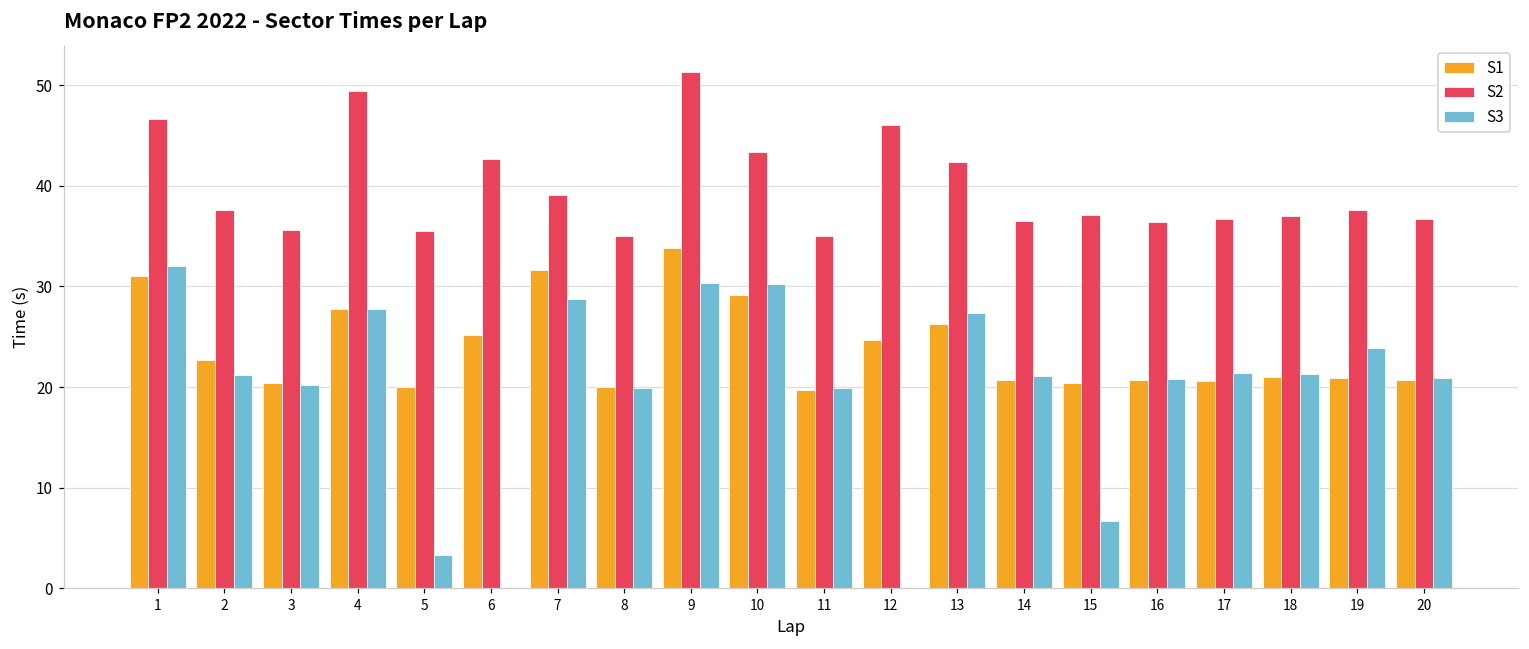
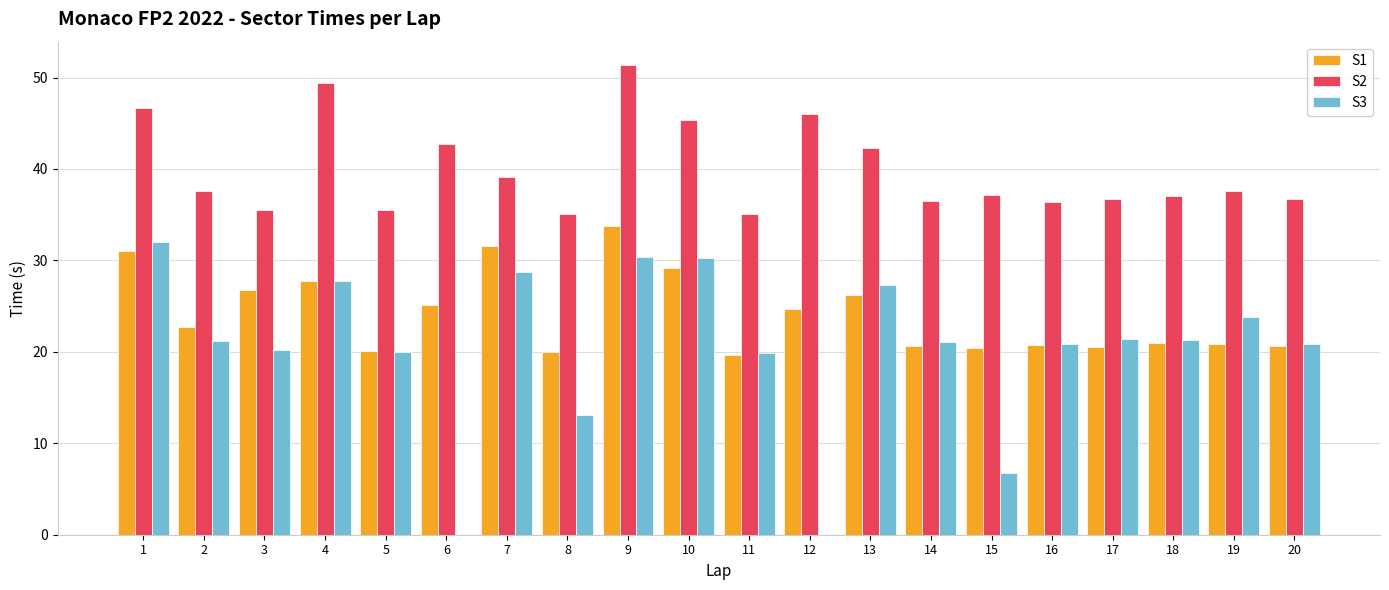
S1, 3: 20 -> 27
S3, 5: 3 -> 20
S3, 8: 20 -> 13
S2, 10: 43 -> 45
